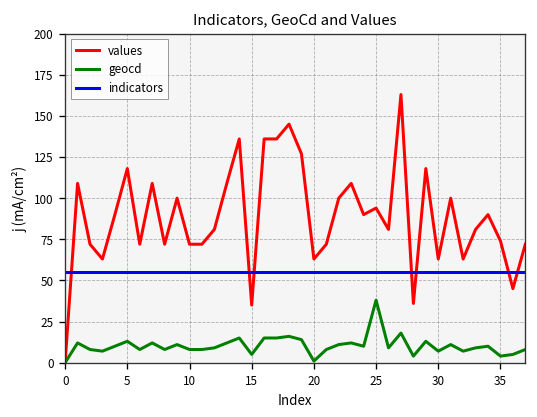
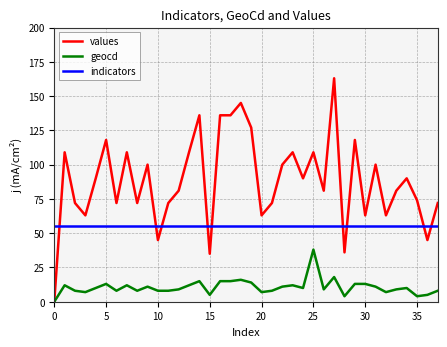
values, 10: 72 -> 45
geocd, 20: 1 -> 7
values, 25: 94 -> 109
geocd, 30: 7 -> 13
